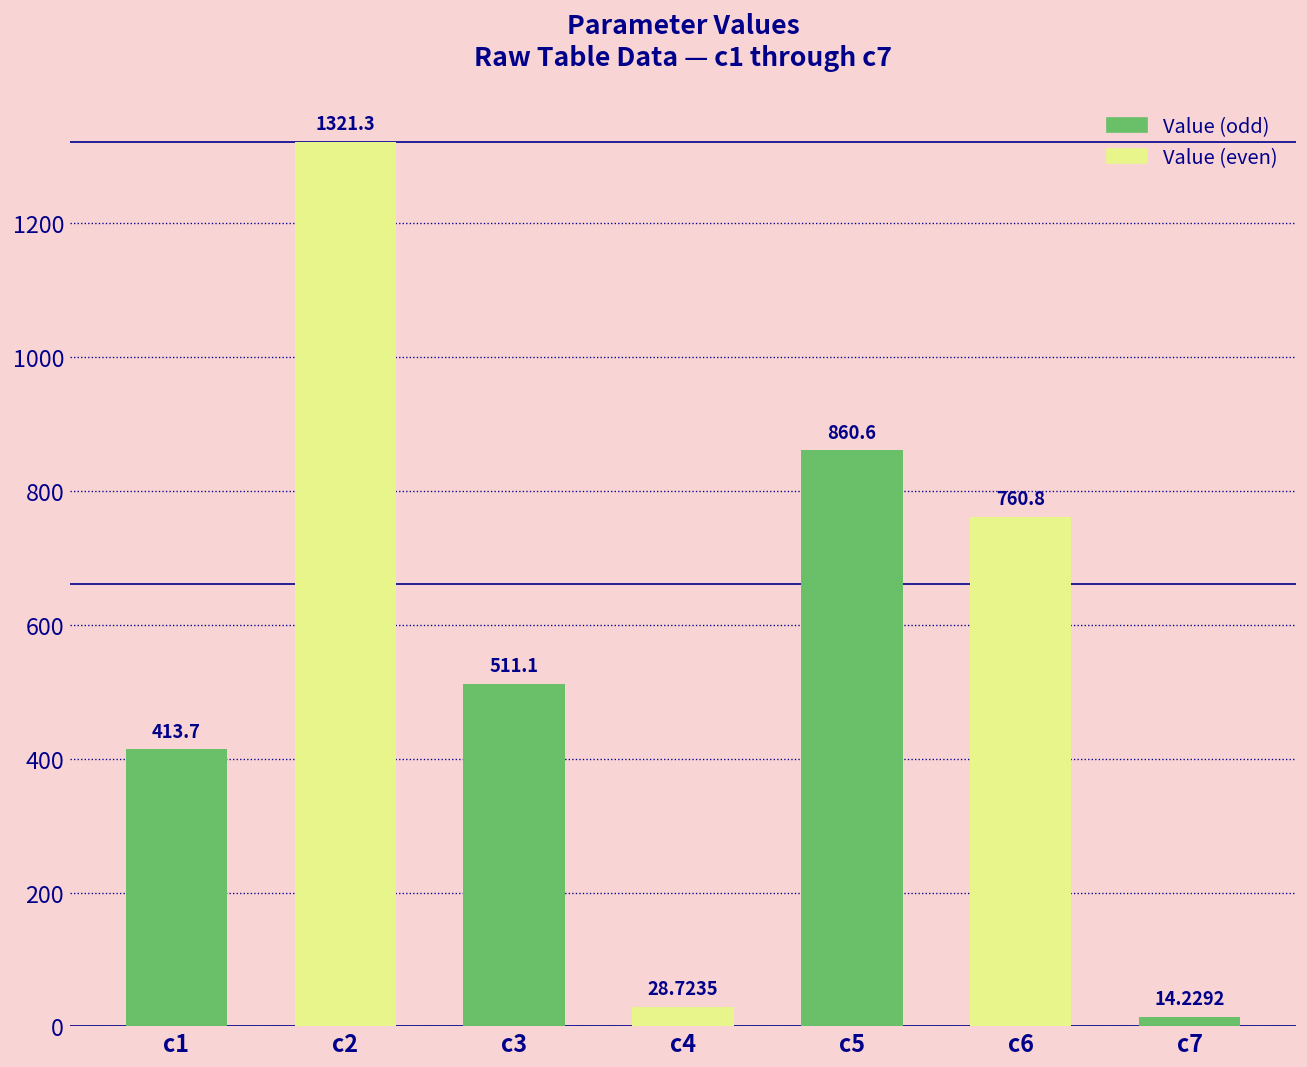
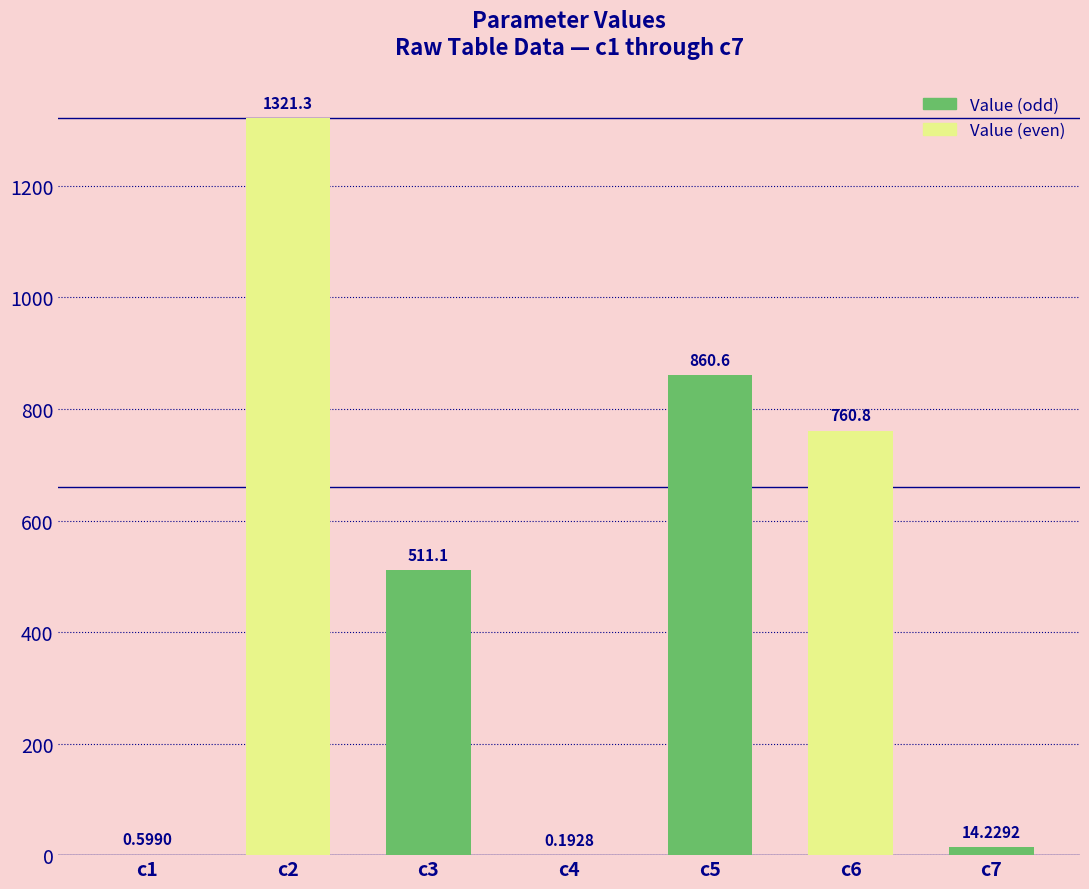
c1: 413.7 -> 0.5990
c4: 28.7235 -> 0.1928
